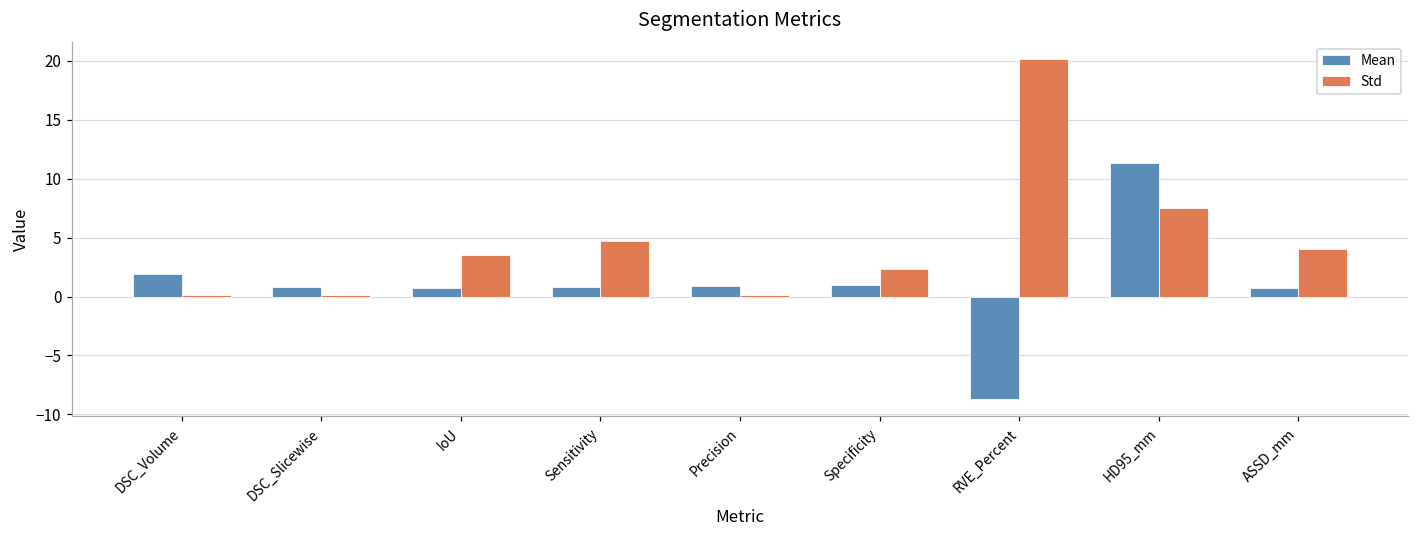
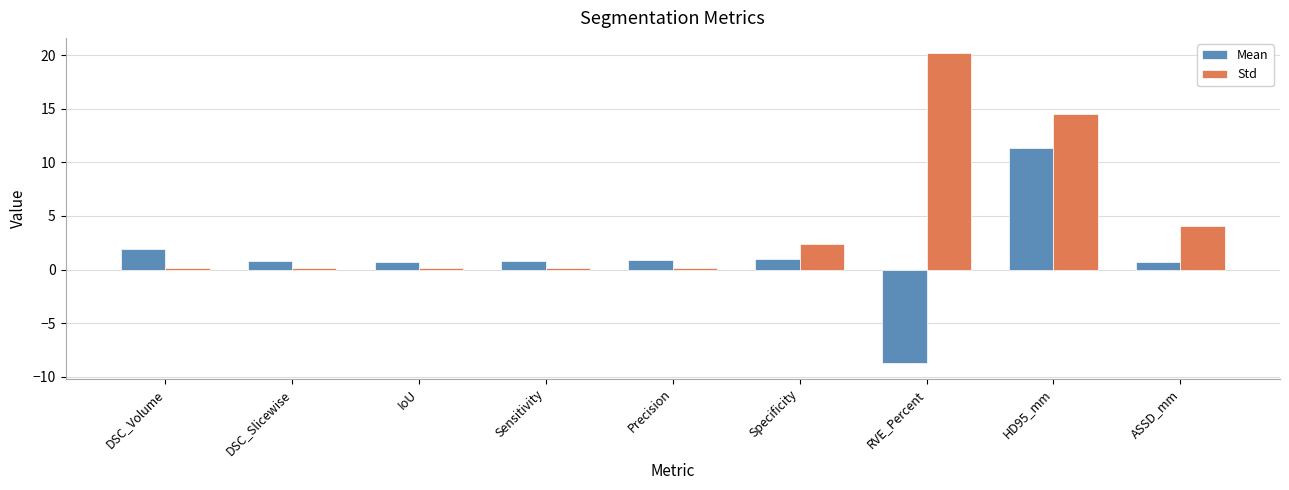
Std, IoU: 3.5 -> 0.2
Std, Sensitivity: 4.7 -> 0.2
Std, HD95_mm: 7.5 -> 14.5
